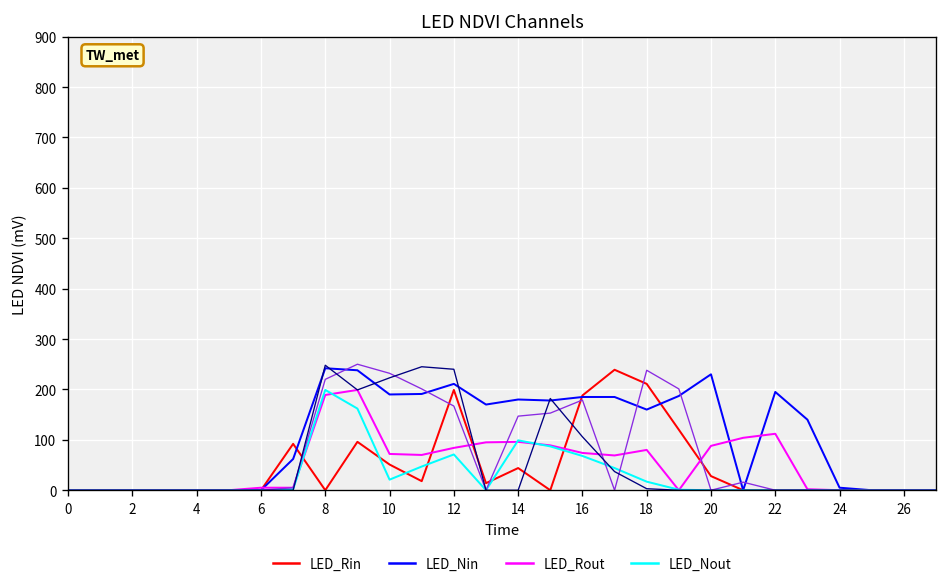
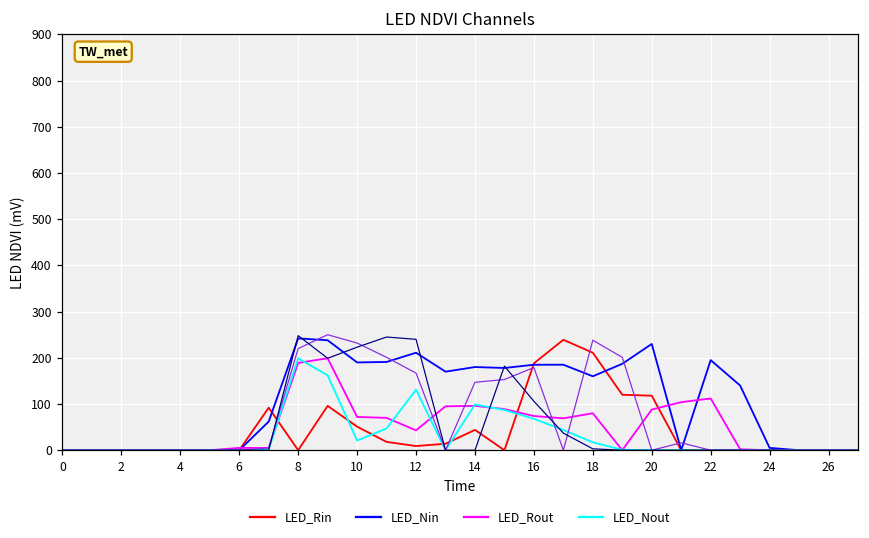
LED_Rin, 12: 200 -> 10
LED_Rout, 12: 80 -> 40
LED_Nout, 12: 70 -> 130
LED_Rin, 20: 30 -> 120
